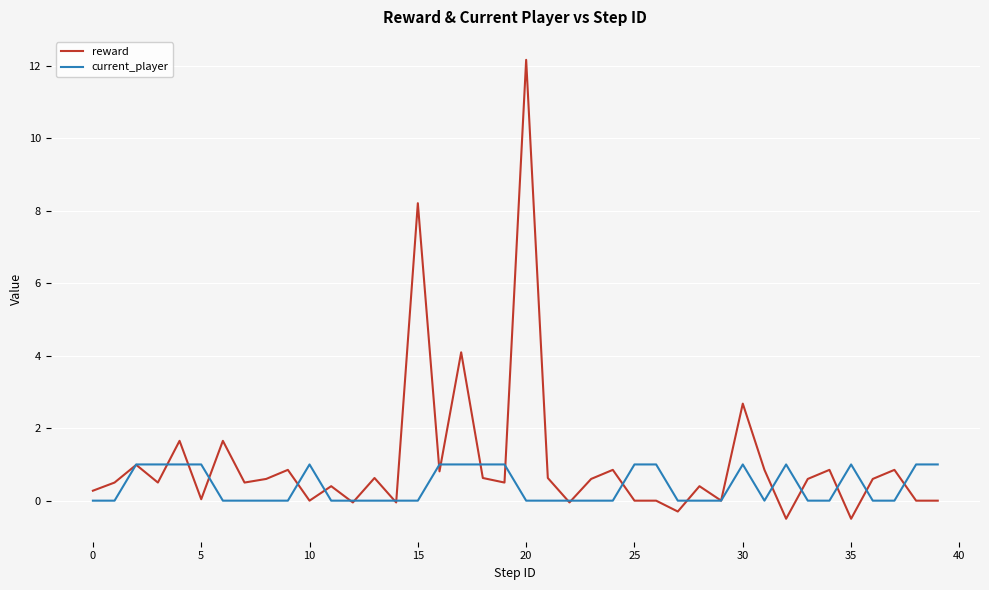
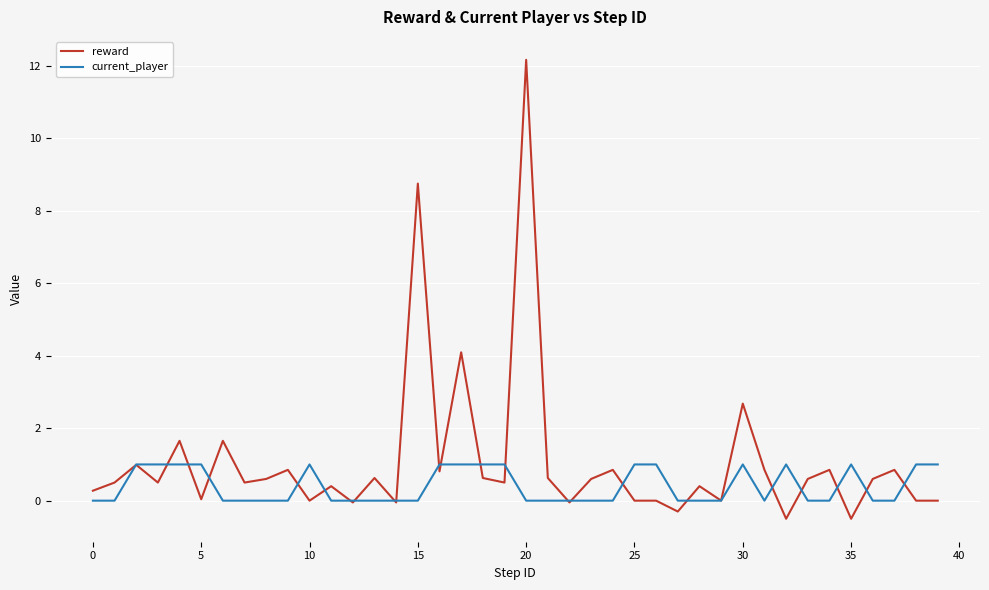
reward, 15: 8.2 -> 8.8
